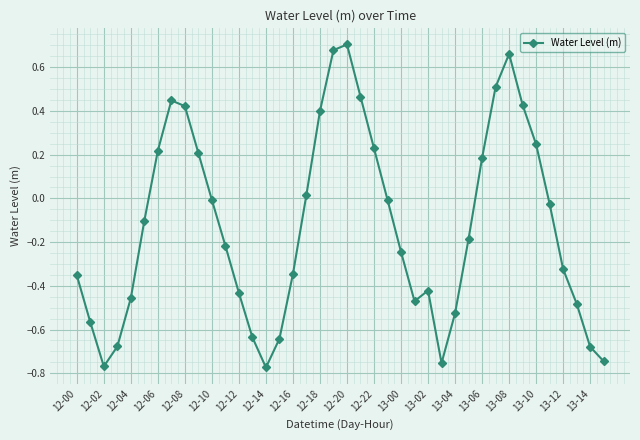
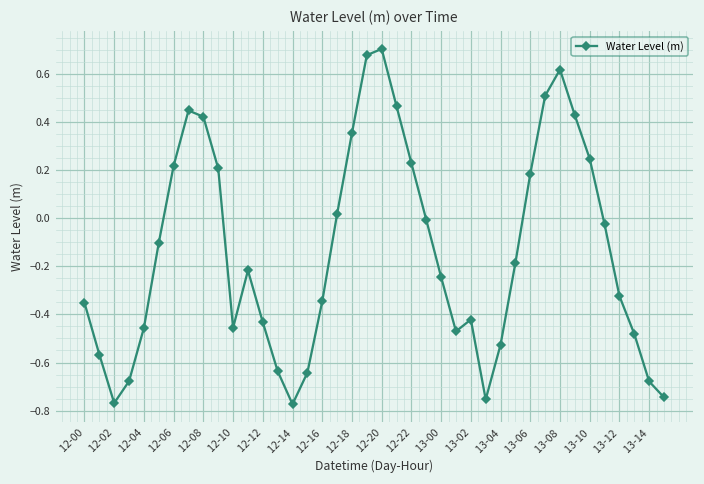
12-10: -0.01 -> -0.46
12-18: 0.40 -> 0.35
13-08: 0.66 -> 0.62
